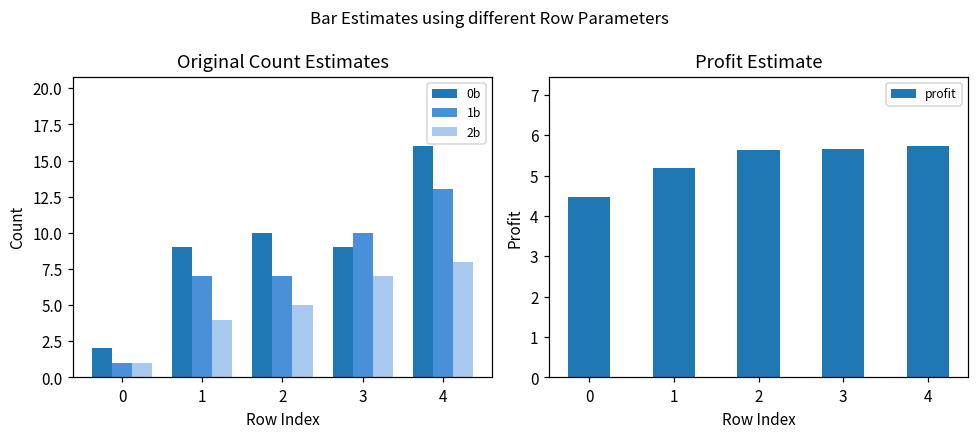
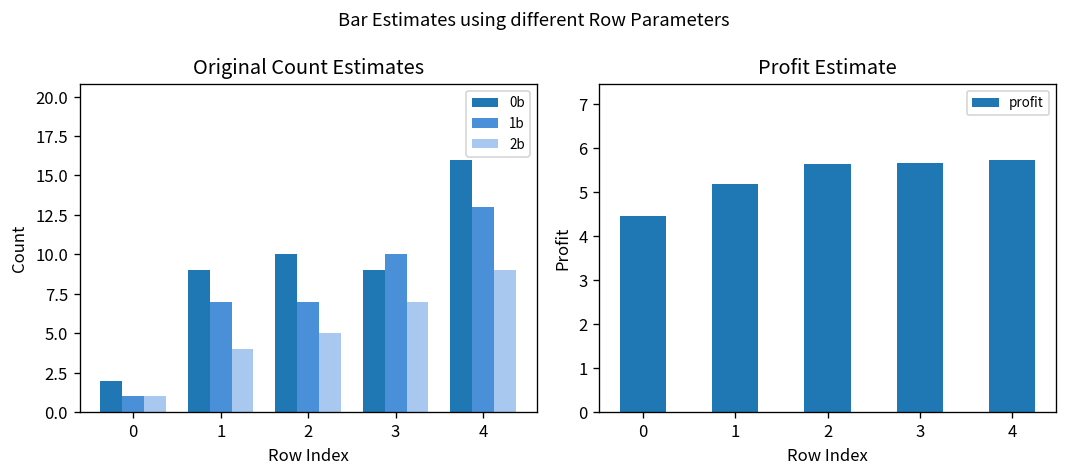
Original Count Estimates, 2b, 4: 8 -> 9
